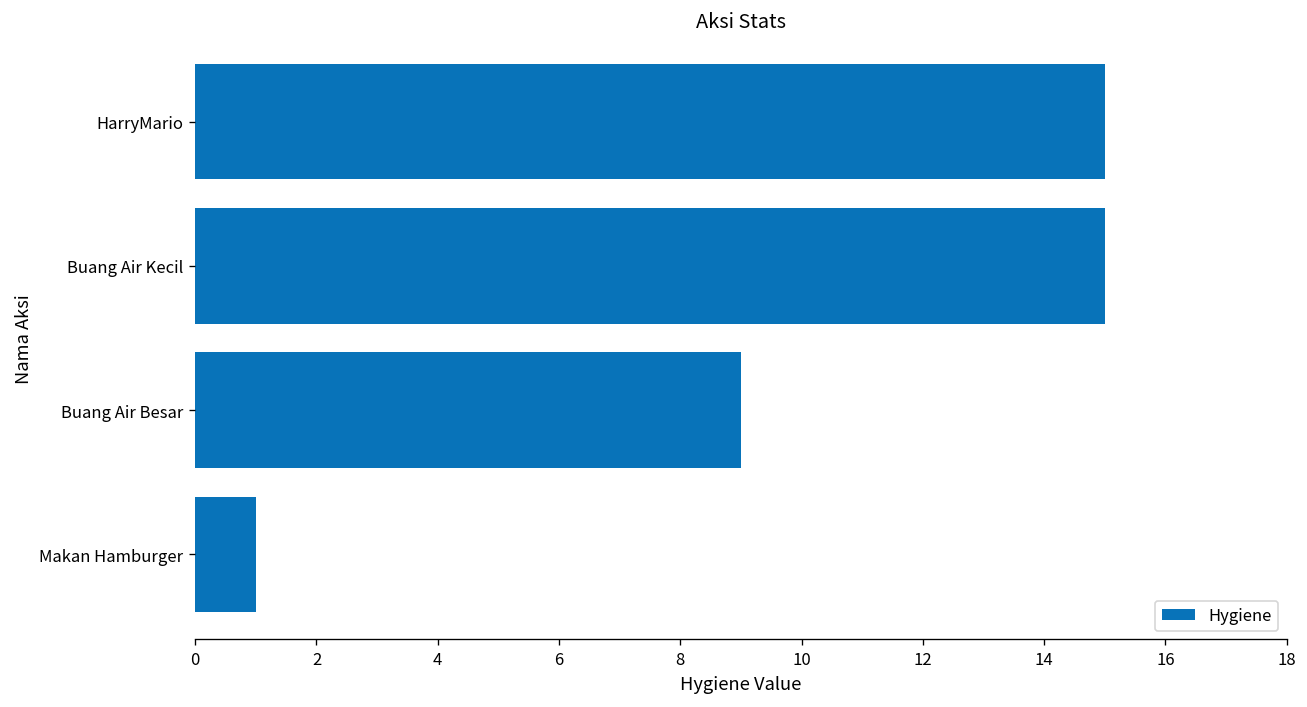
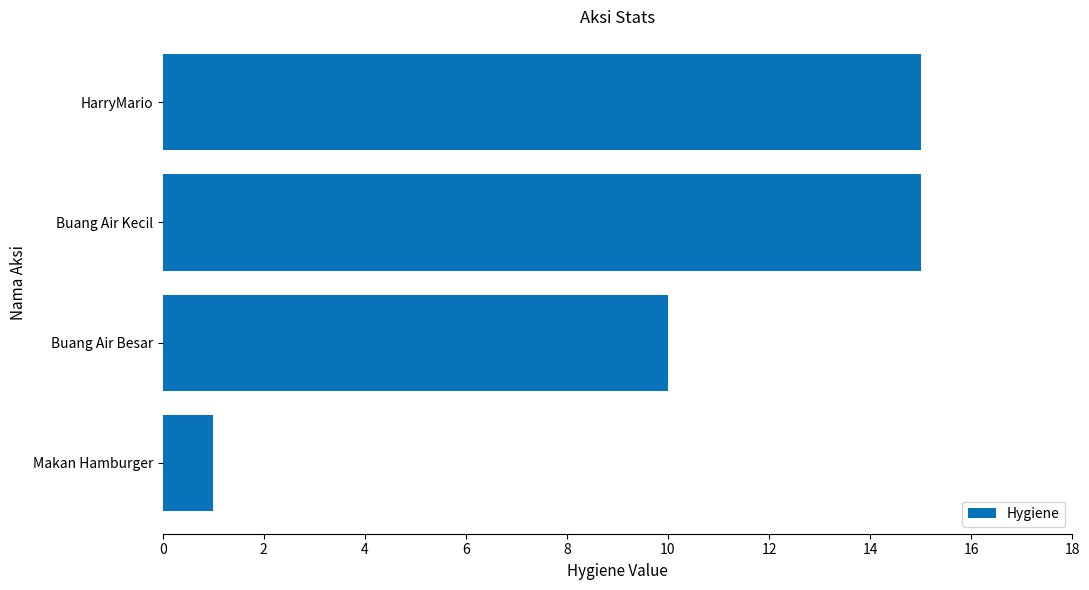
Buang Air Besar: 9 -> 10
